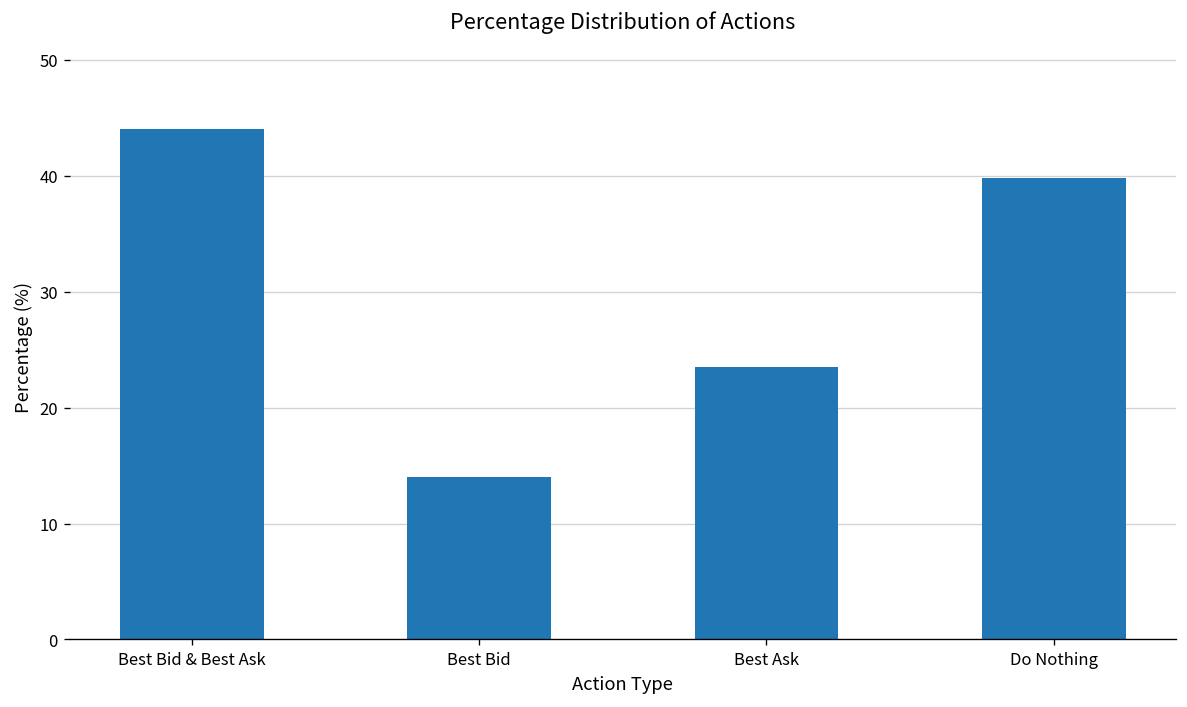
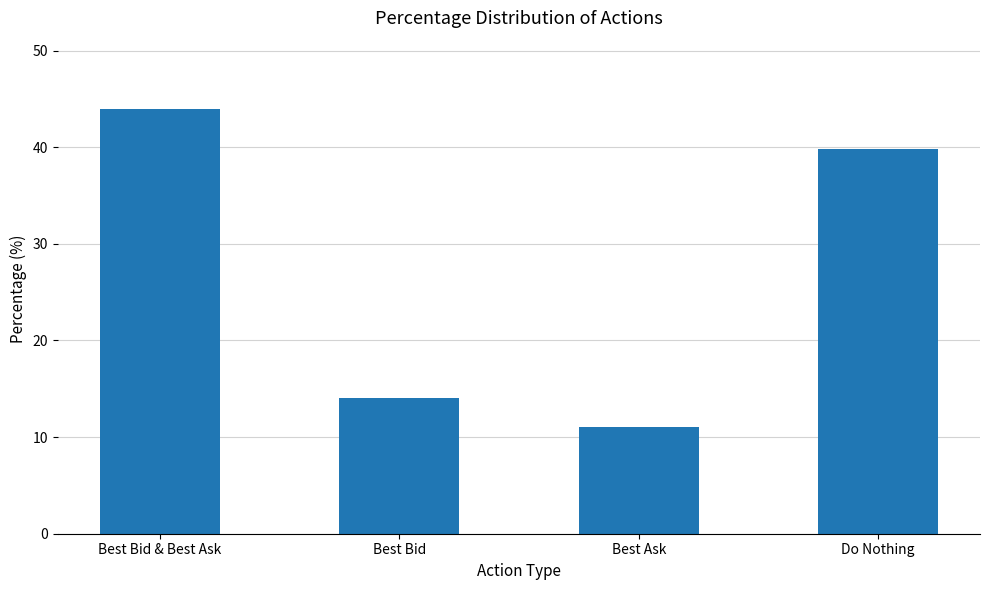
Best Ask: 24 -> 11
